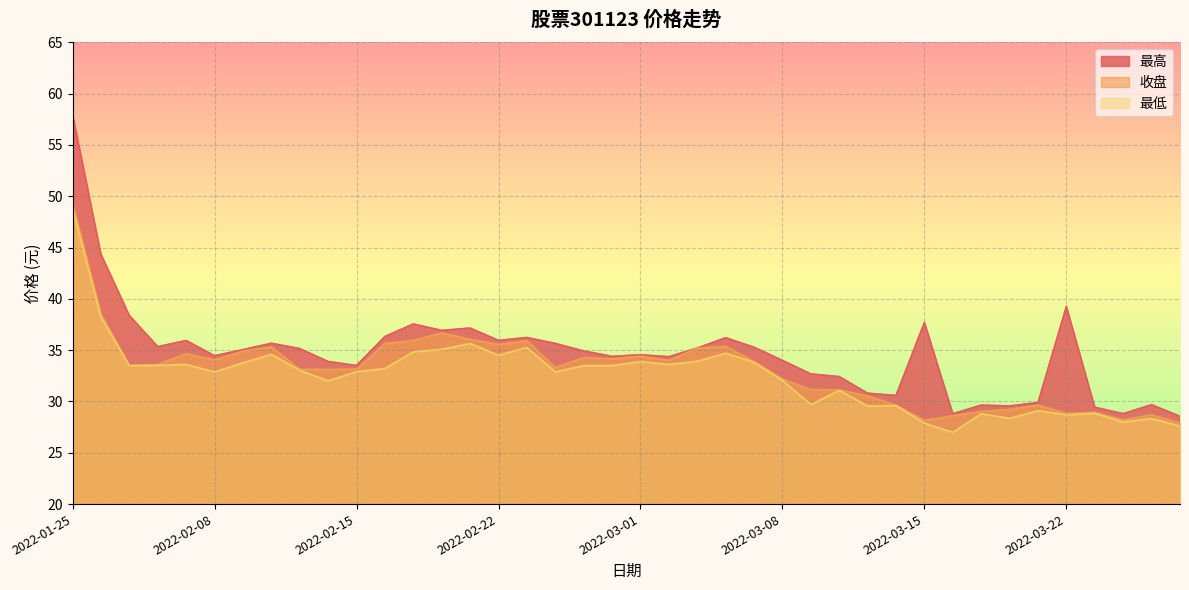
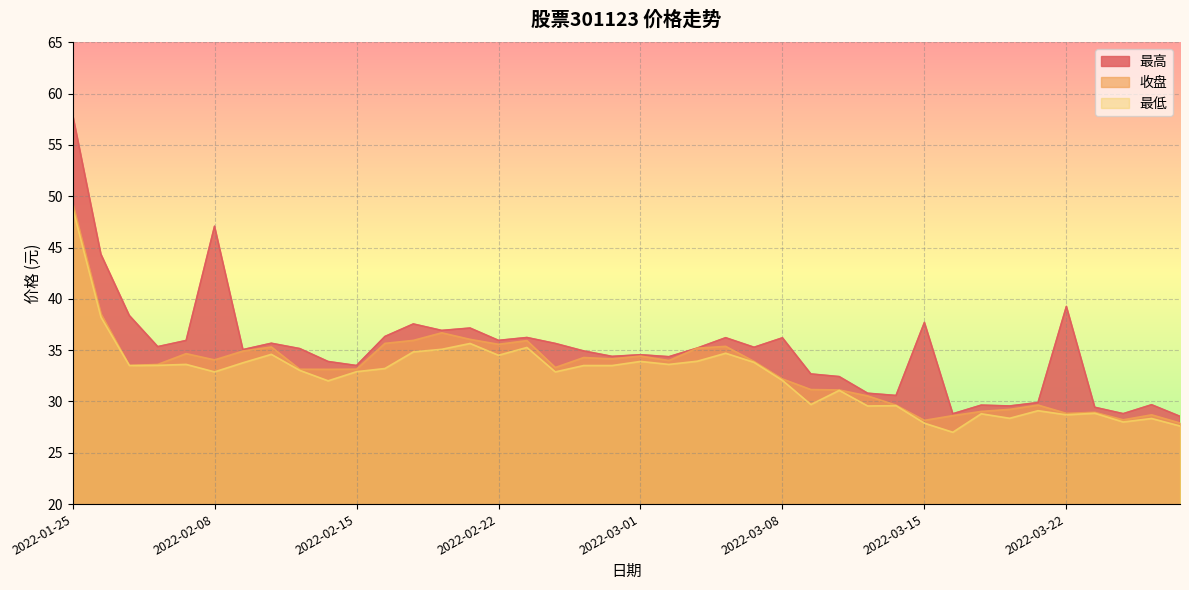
最高, 2022-02-08: 34.5 -> 47.1
最高, 2022-03-08: 34.0 -> 36.2
